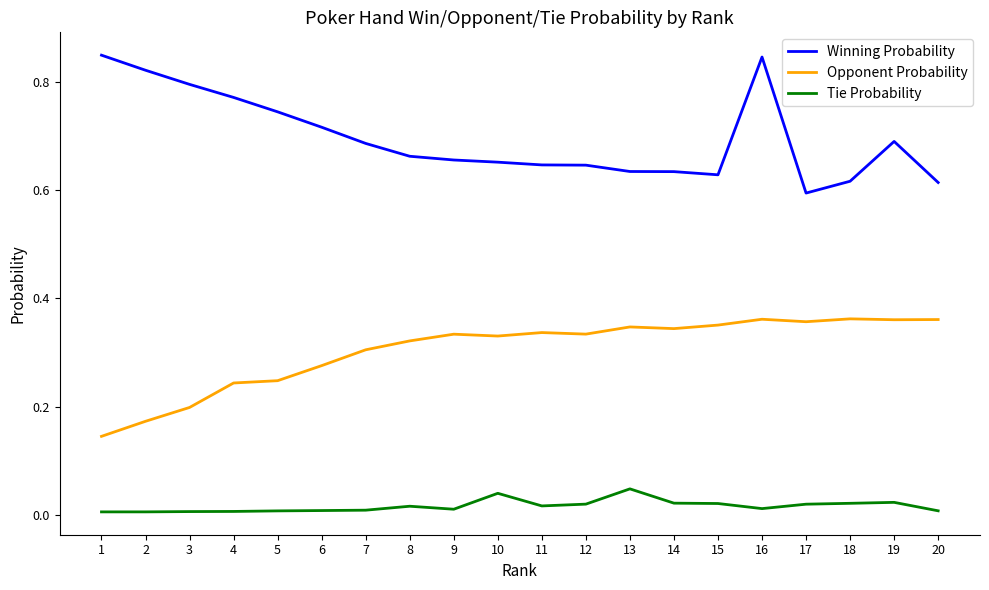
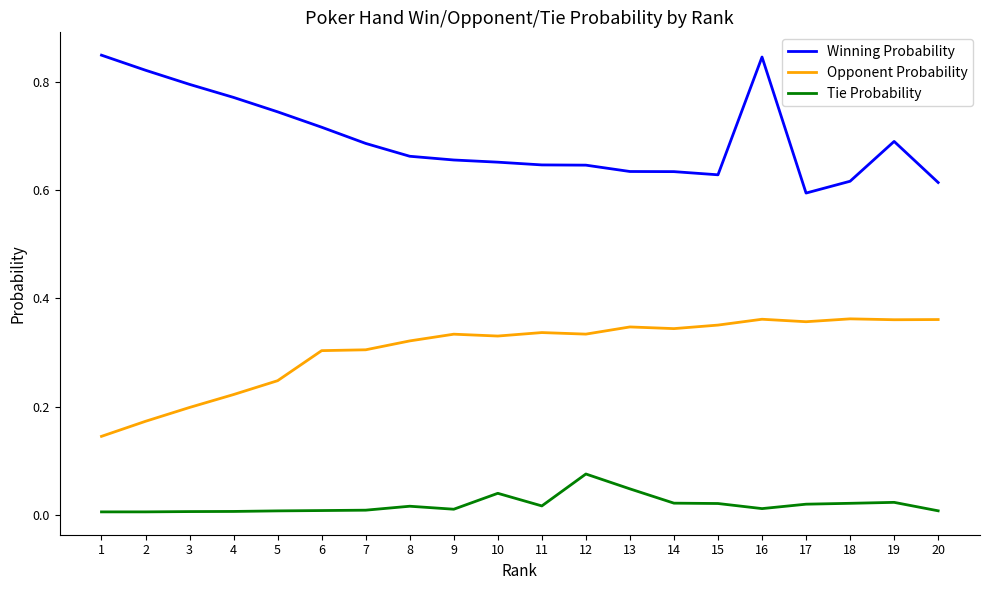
Opponent Probability, 4: 0.24 -> 0.22
Opponent Probability, 6: 0.28 -> 0.30
Tie Probability, 12: 0.02 -> 0.08
